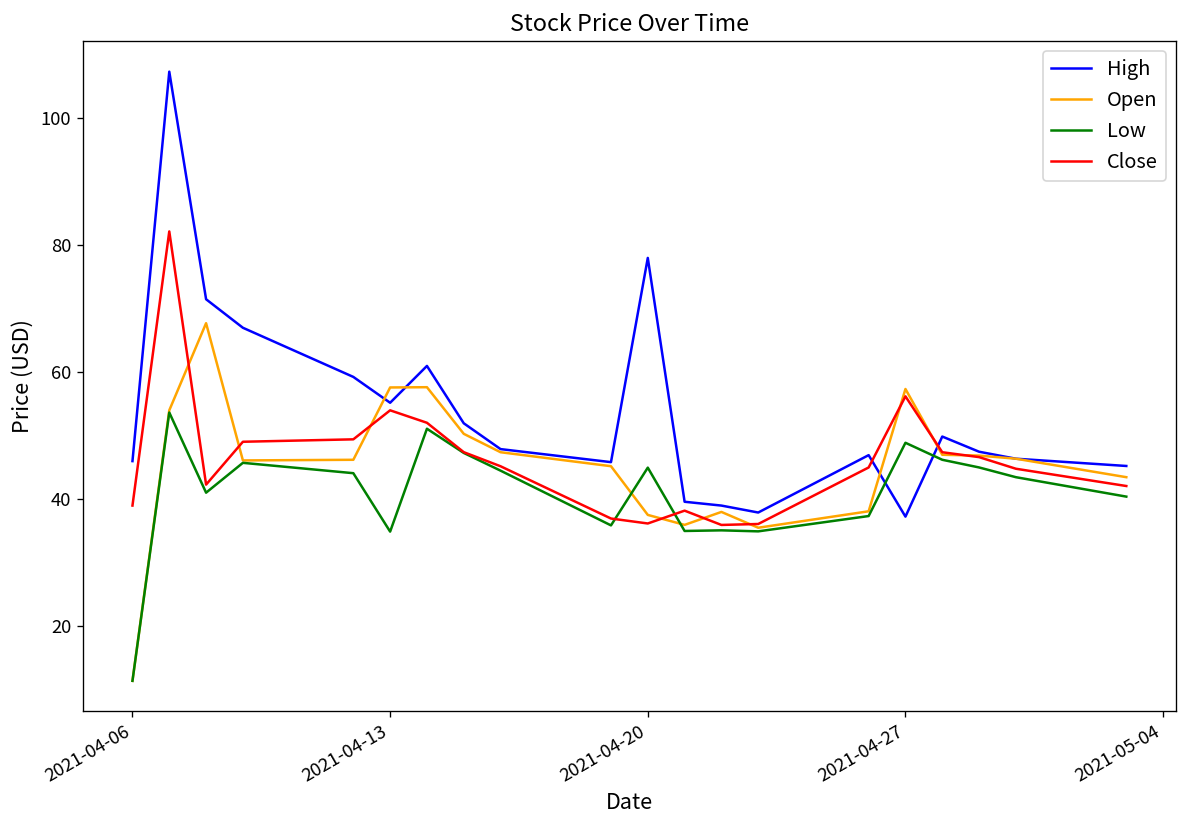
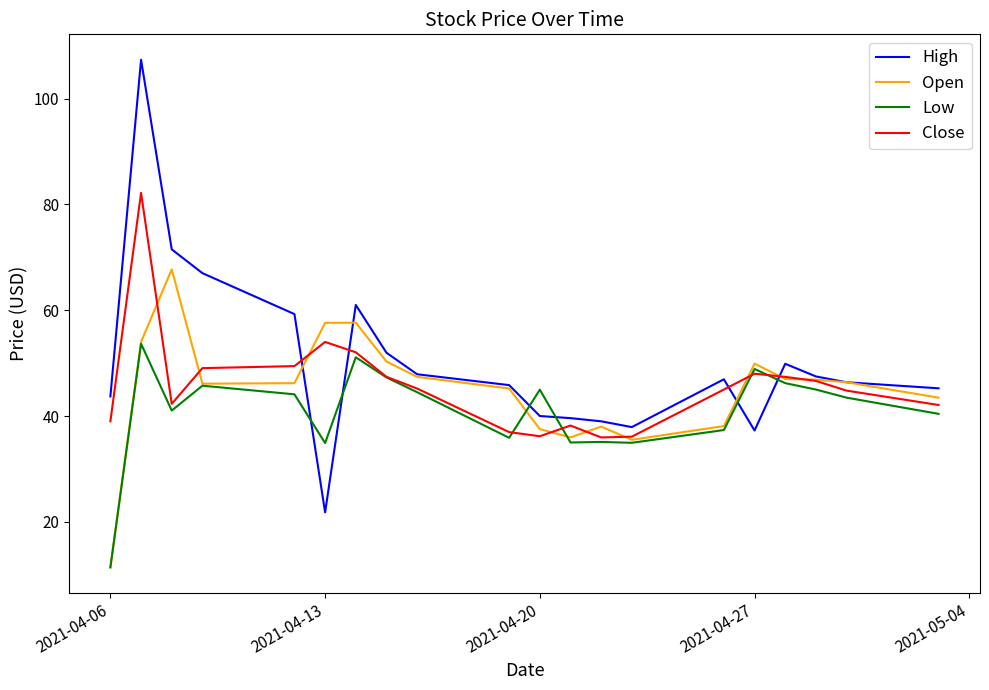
High, 2021-04-06: 46 -> 44
High, 2021-04-13: 55 -> 22
High, 2021-04-20: 78 -> 40
Open, 2021-04-27: 57 -> 50
Close, 2021-04-27: 56 -> 48
